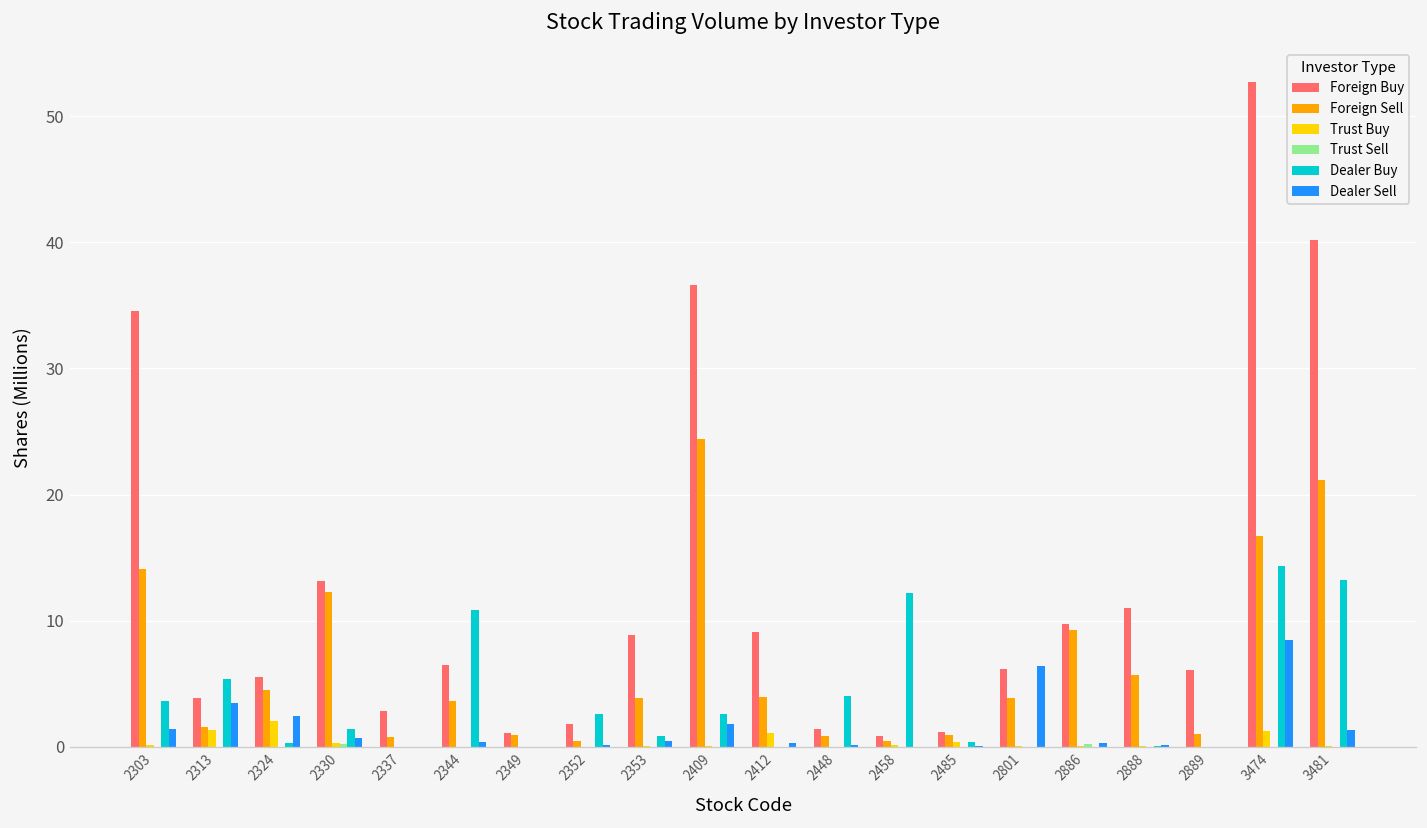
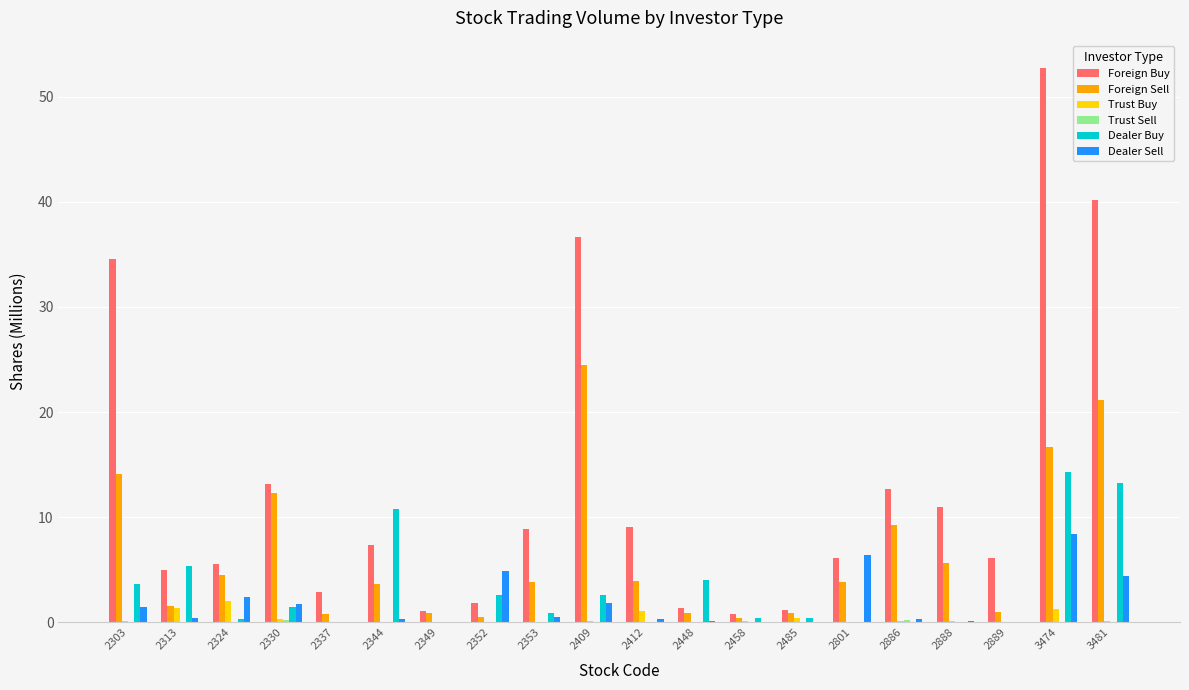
Foreign Buy, 2313: 3.9 -> 5.0
Dealer Sell, 2313: 3.5 -> 0.4
Dealer Sell, 2330: 0.7 -> 1.7
Foreign Buy, 2344: 6.5 -> 7.3
Dealer Sell, 2352: 0.1 -> 4.9
Dealer Buy, 2458: 12.2 -> 0.4
Foreign Buy, 2886: 9.7 -> 12.7
Dealer Sell, 3481: 1.3 -> 4.4
